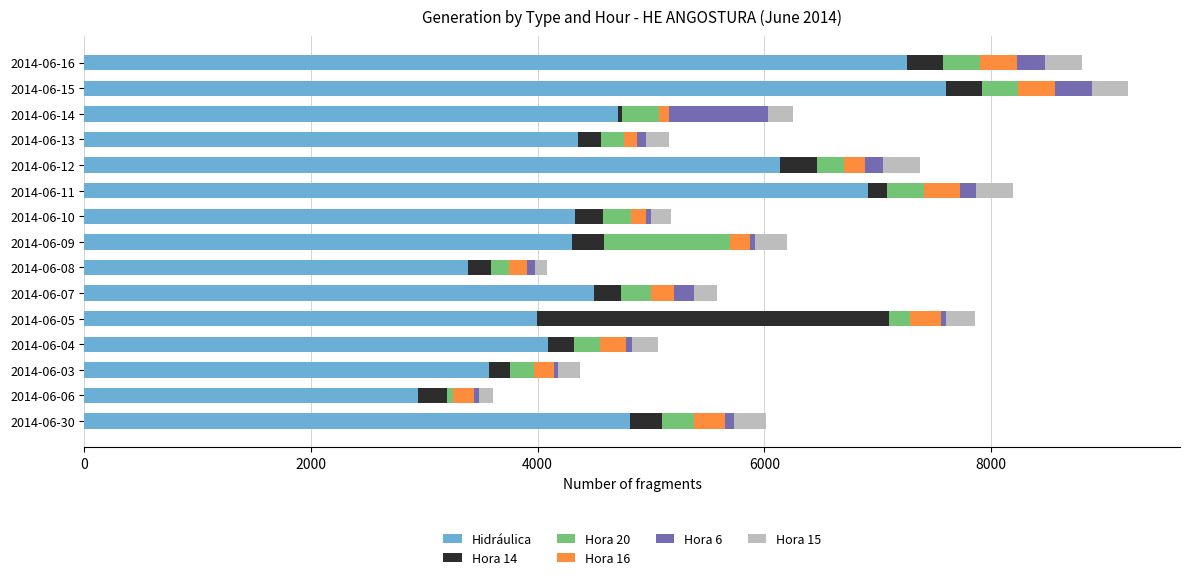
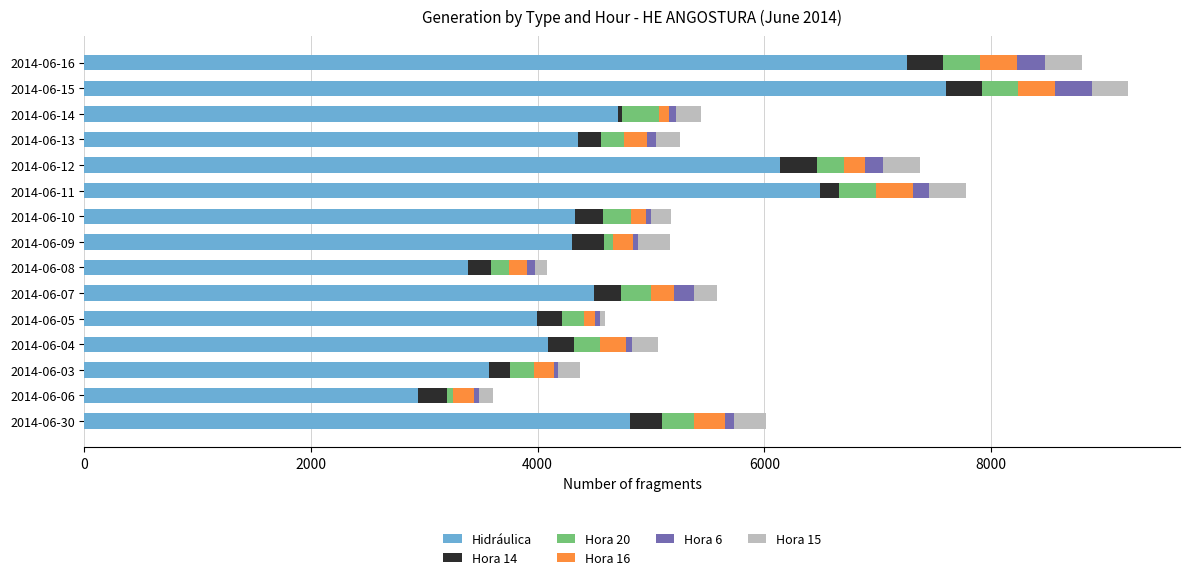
Hora 6, 2014-06-14: 870 -> 60
Hora 16, 2014-06-13: 110 -> 210
Hidráulica, 2014-06-11: 6910 -> 6500
Hora 20, 2014-06-09: 1110 -> 80
Hora 14, 2014-06-05: 3110 -> 230
Hora 16, 2014-06-05: 280 -> 100
Hora 15, 2014-06-05: 250 -> 50
